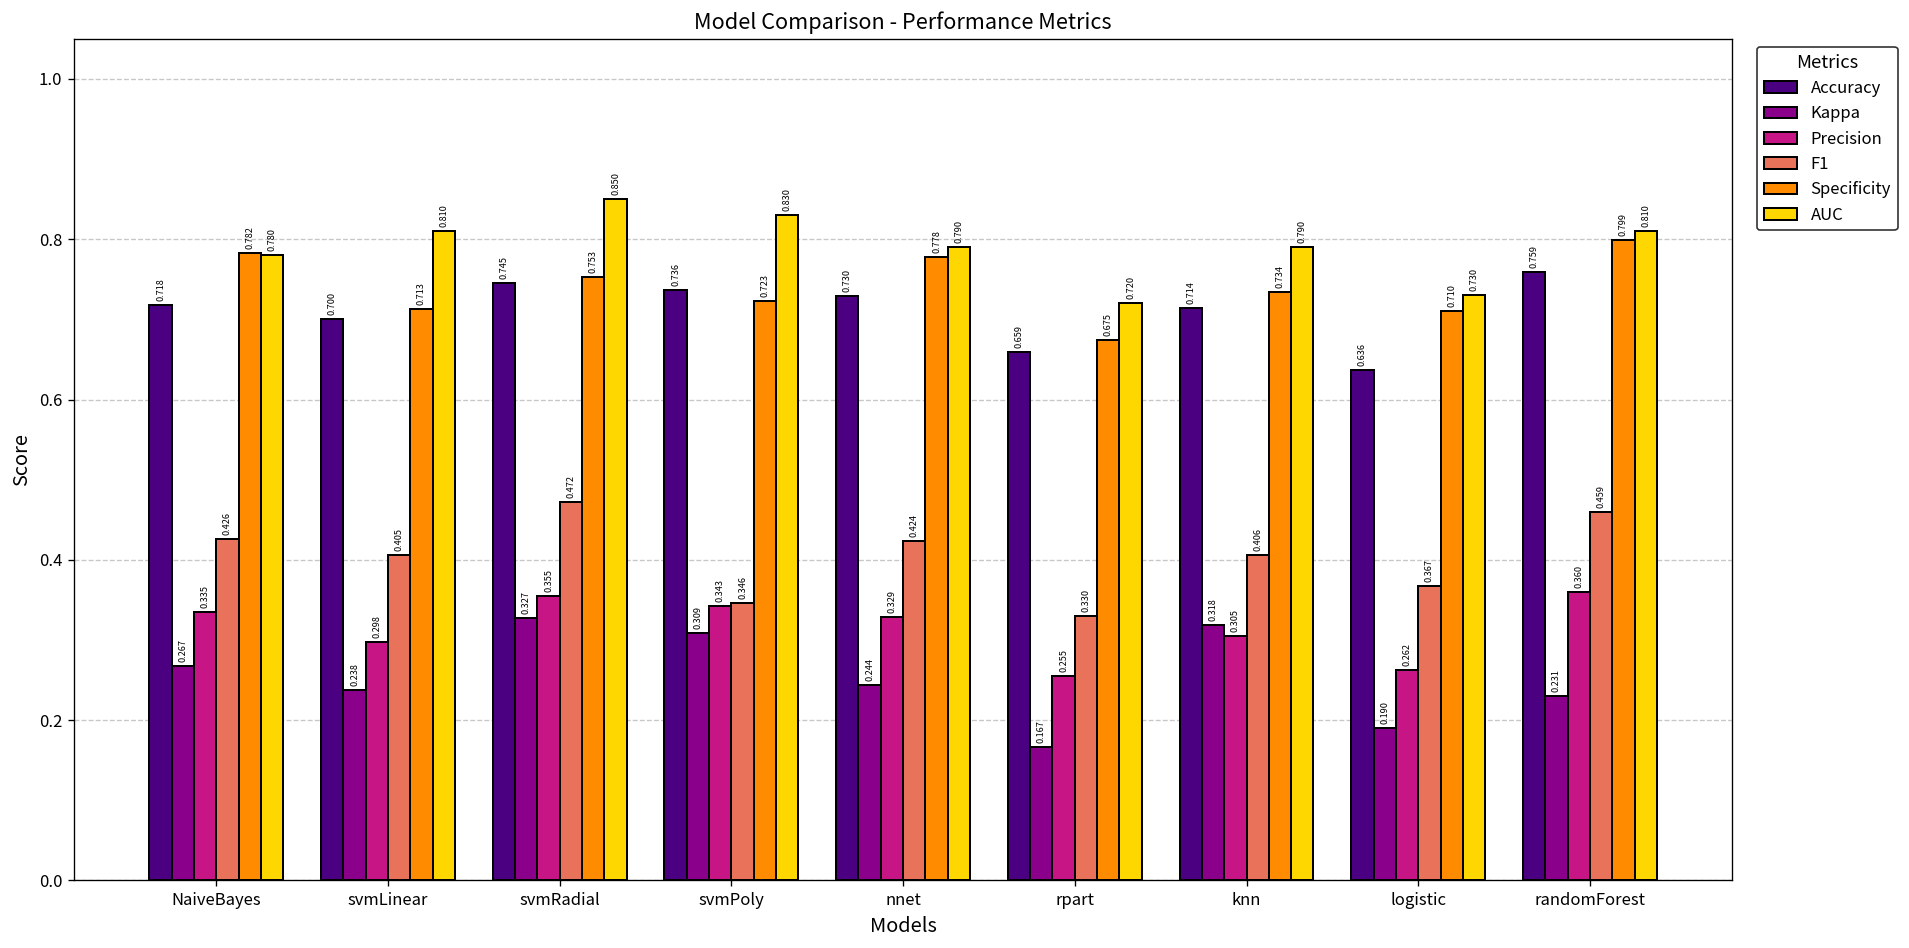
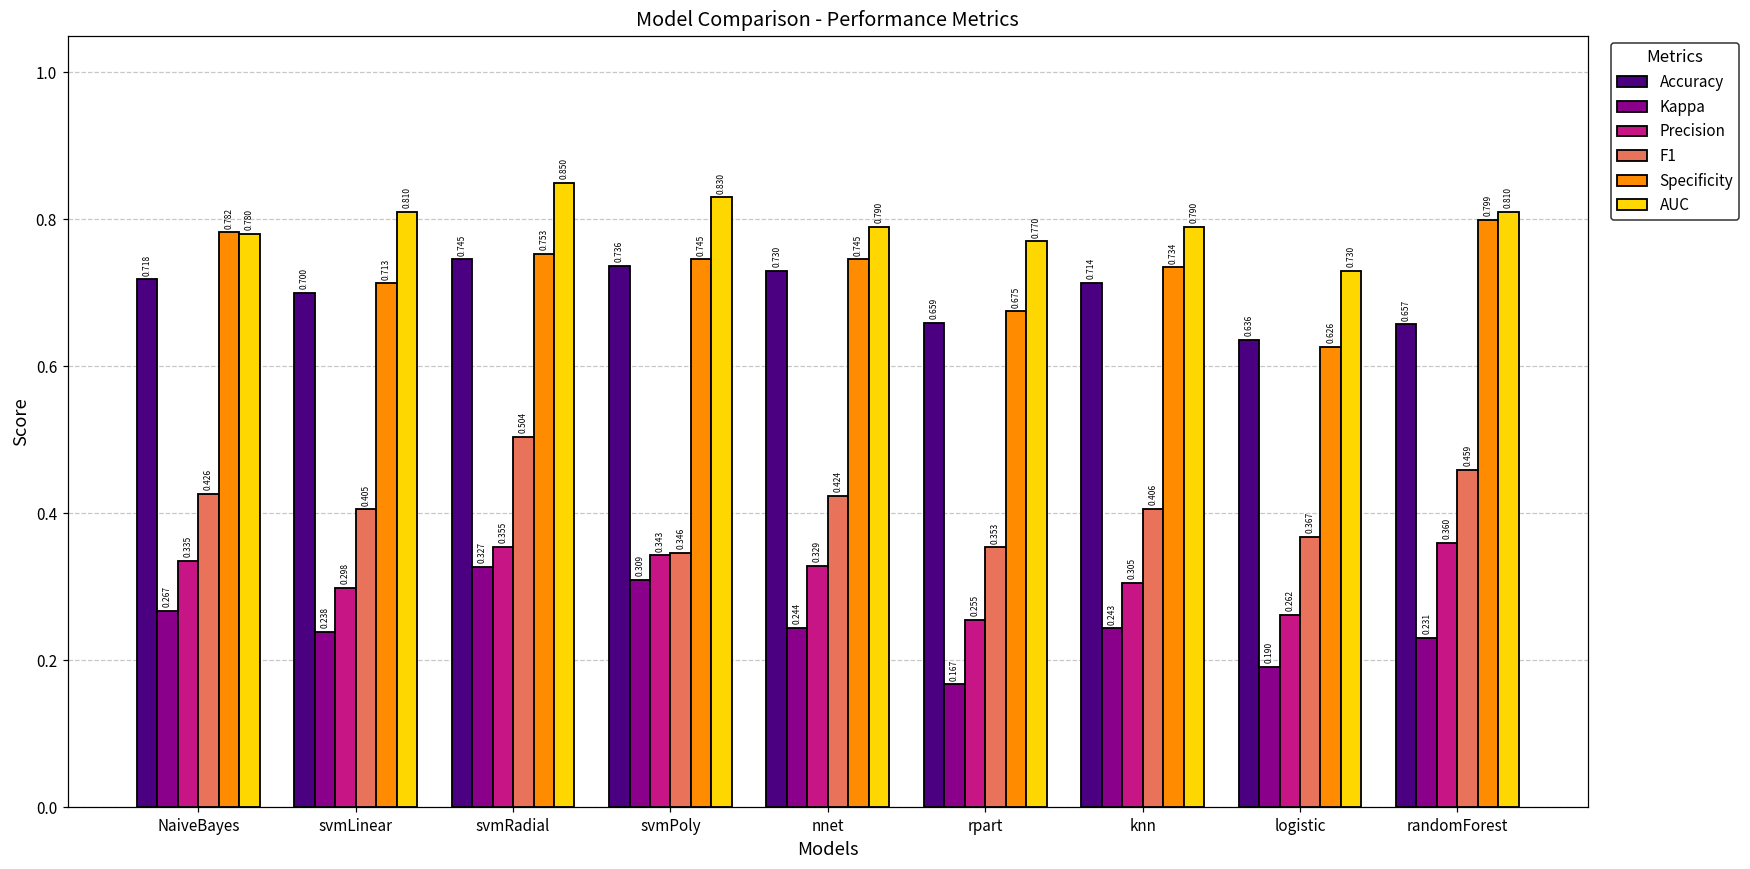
F1, svmRadial: 0.472 -> 0.504
Specificity, svmPoly: 0.723 -> 0.745
Specificity, nnet: 0.778 -> 0.745
F1, rpart: 0.330 -> 0.353
AUC, rpart: 0.720 -> 0.770
Kappa, knn: 0.318 -> 0.243
Specificity, logistic: 0.710 -> 0.626
Accuracy, randomForest: 0.759 -> 0.657
